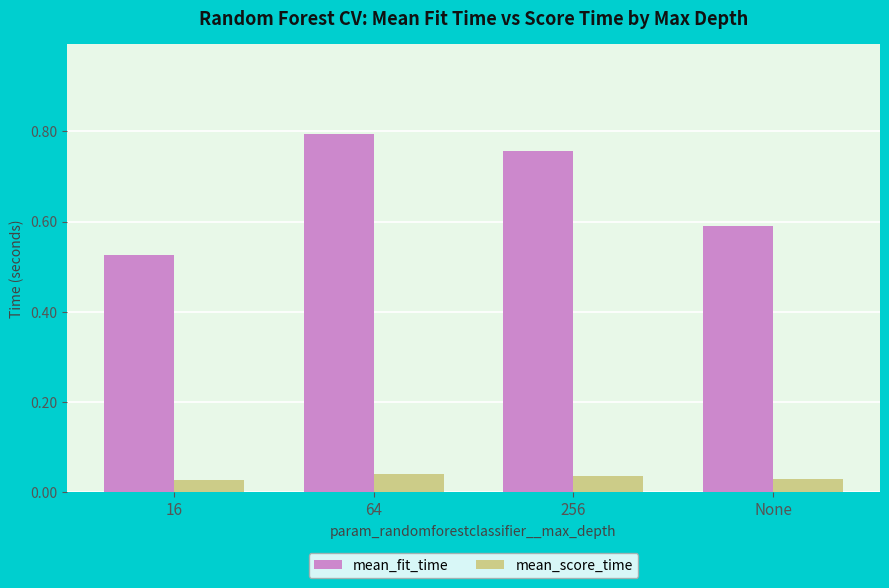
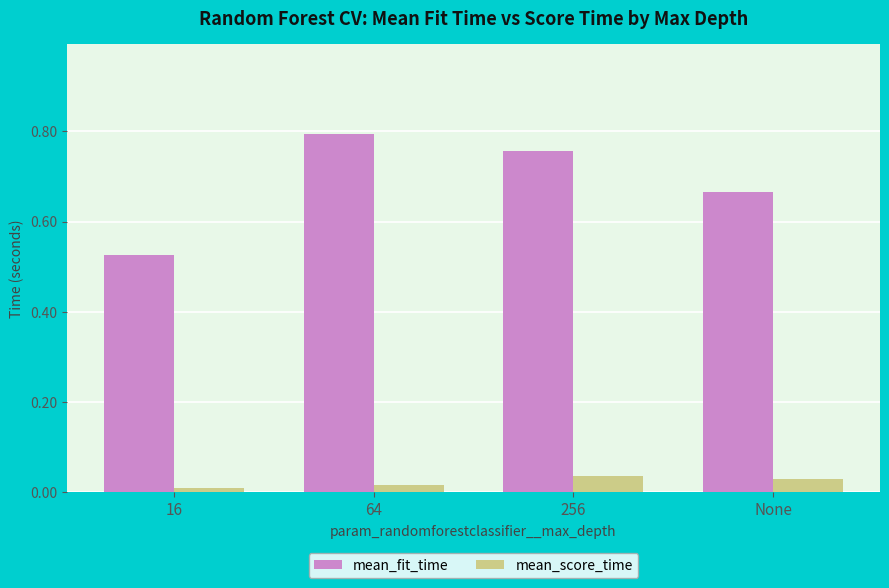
mean_score_time, 16: 0.03 -> 0.01
mean_score_time, 64: 0.04 -> 0.02
mean_fit_time, None: 0.59 -> 0.67
